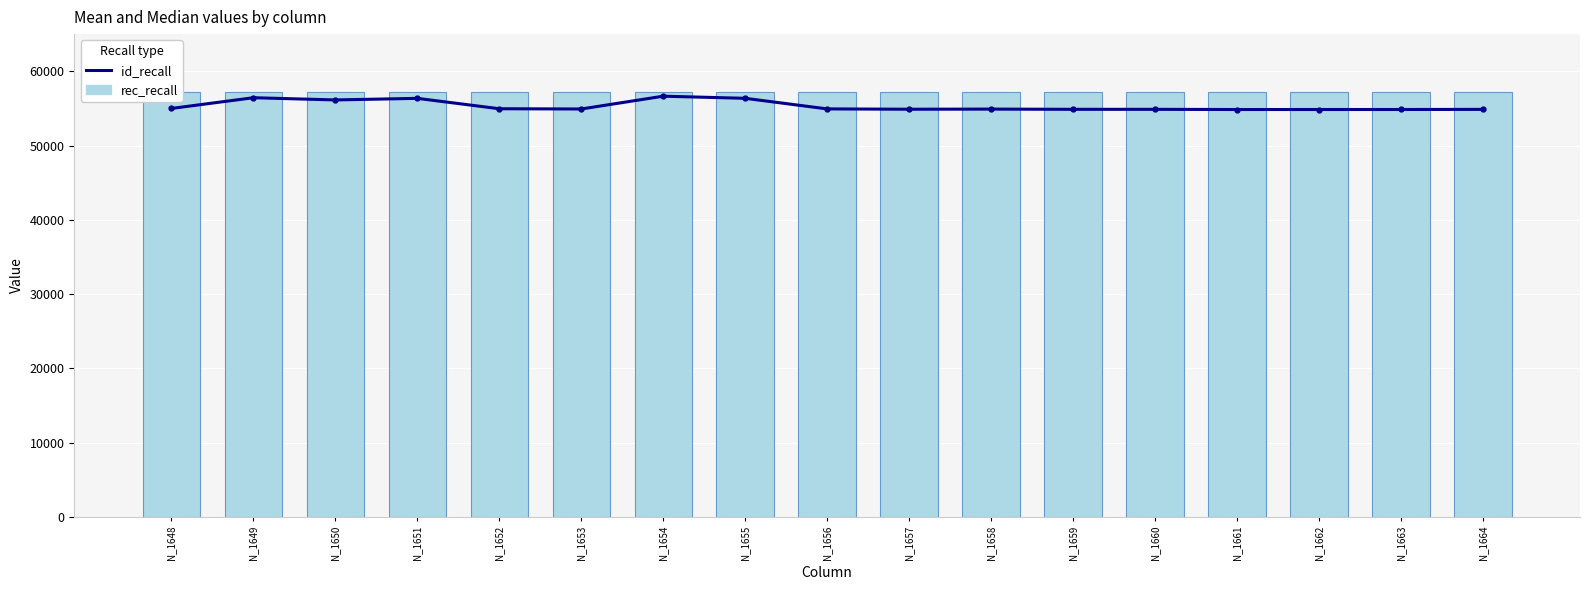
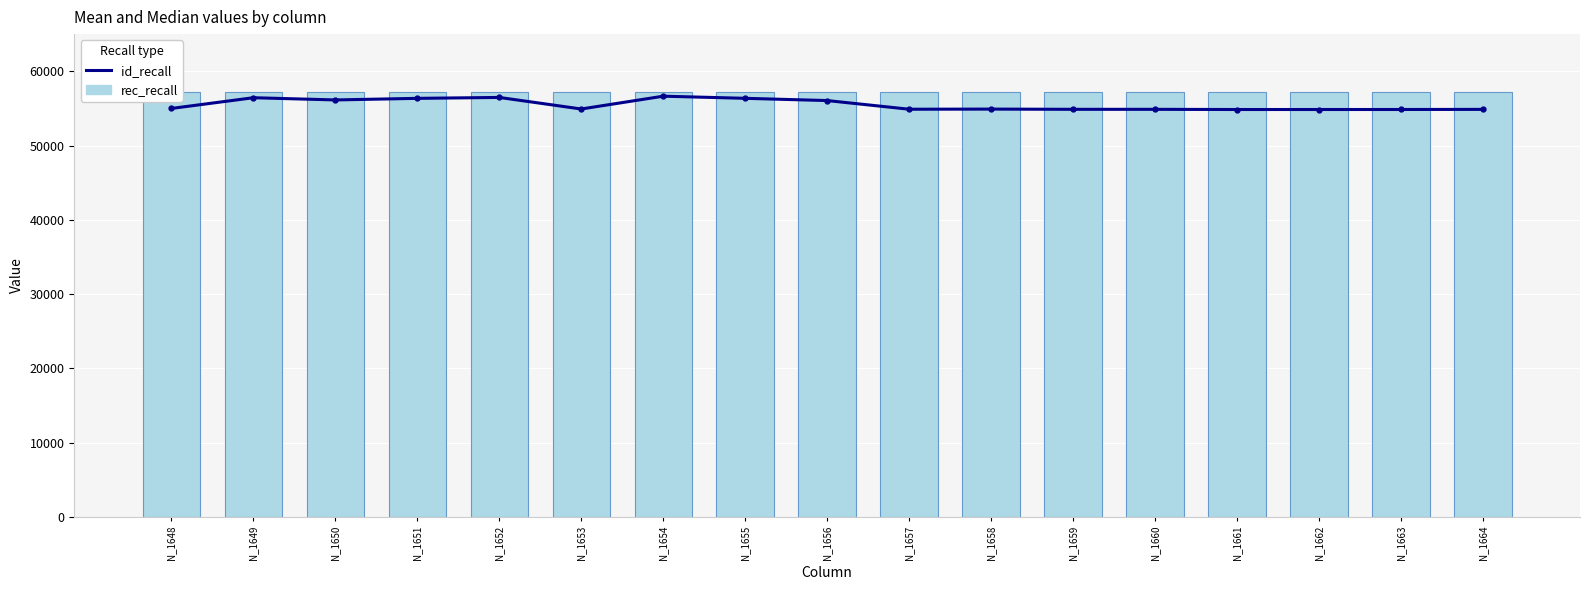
id_recall, N_1652: 55000 -> 56000
id_recall, N_1656: 55000 -> 56000
